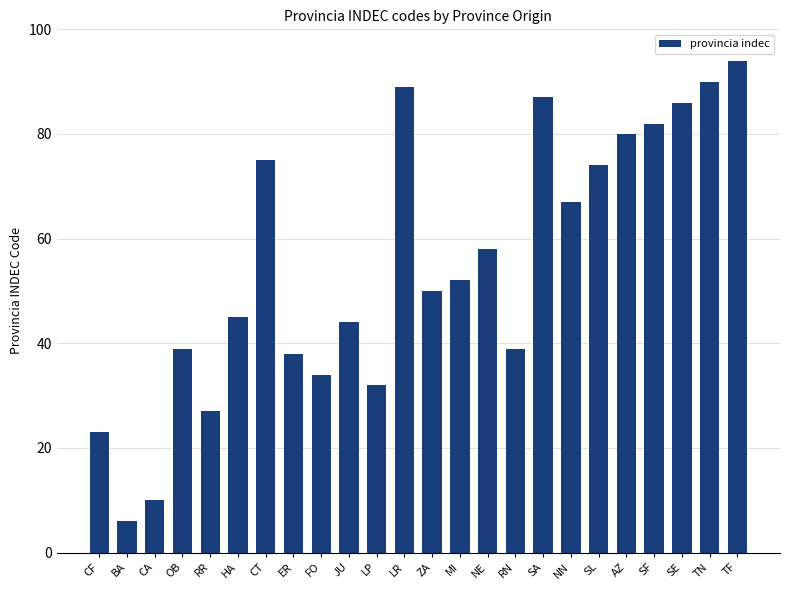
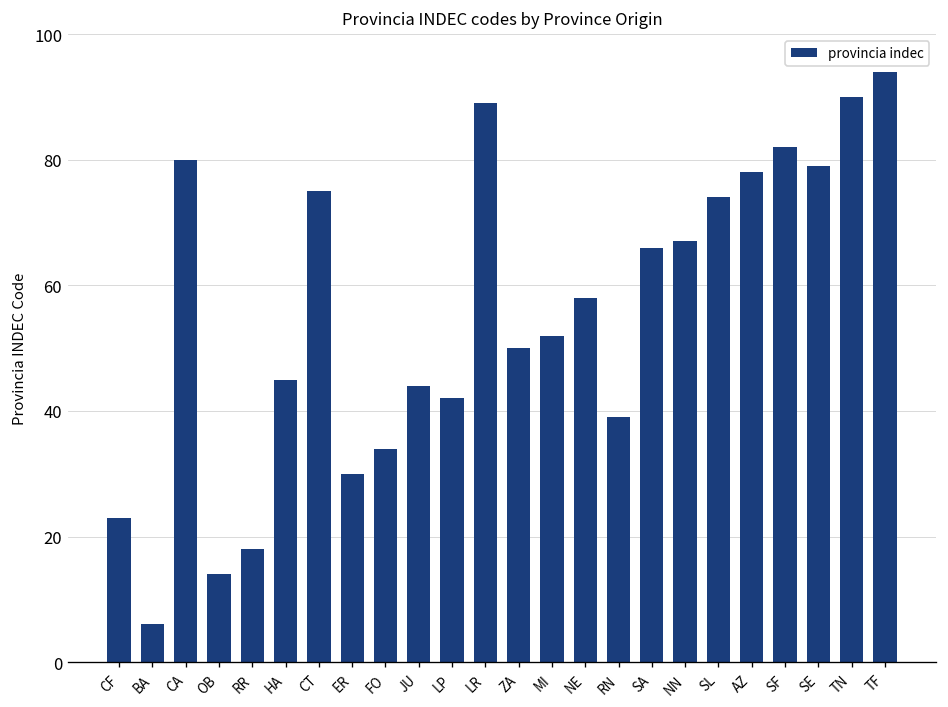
CA: 10 -> 80
OB: 39 -> 14
RR: 27 -> 18
ER: 38 -> 30
LP: 32 -> 42
SA: 87 -> 66
AZ: 80 -> 78
SE: 86 -> 79
